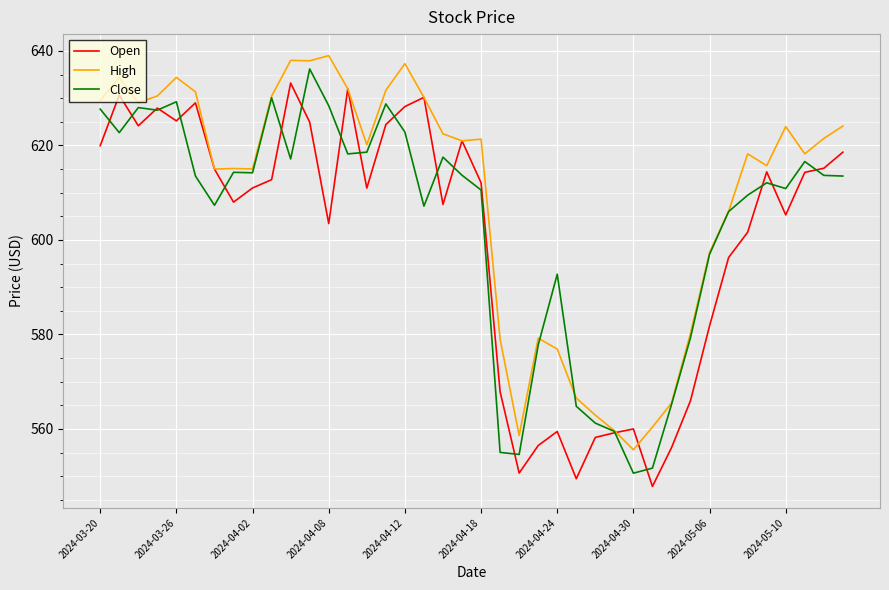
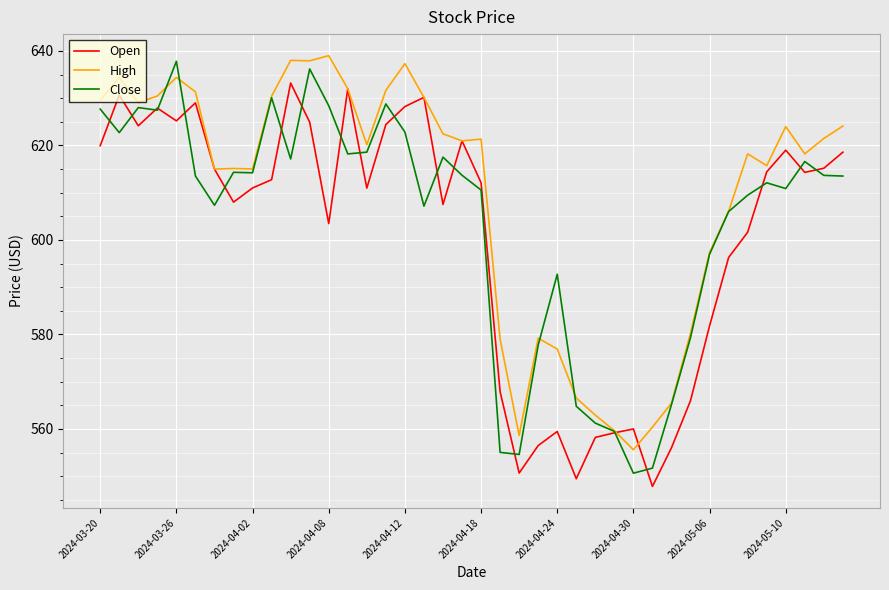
Close, 2024-03-26: 629 -> 638
Open, 2024-05-10: 605 -> 619
